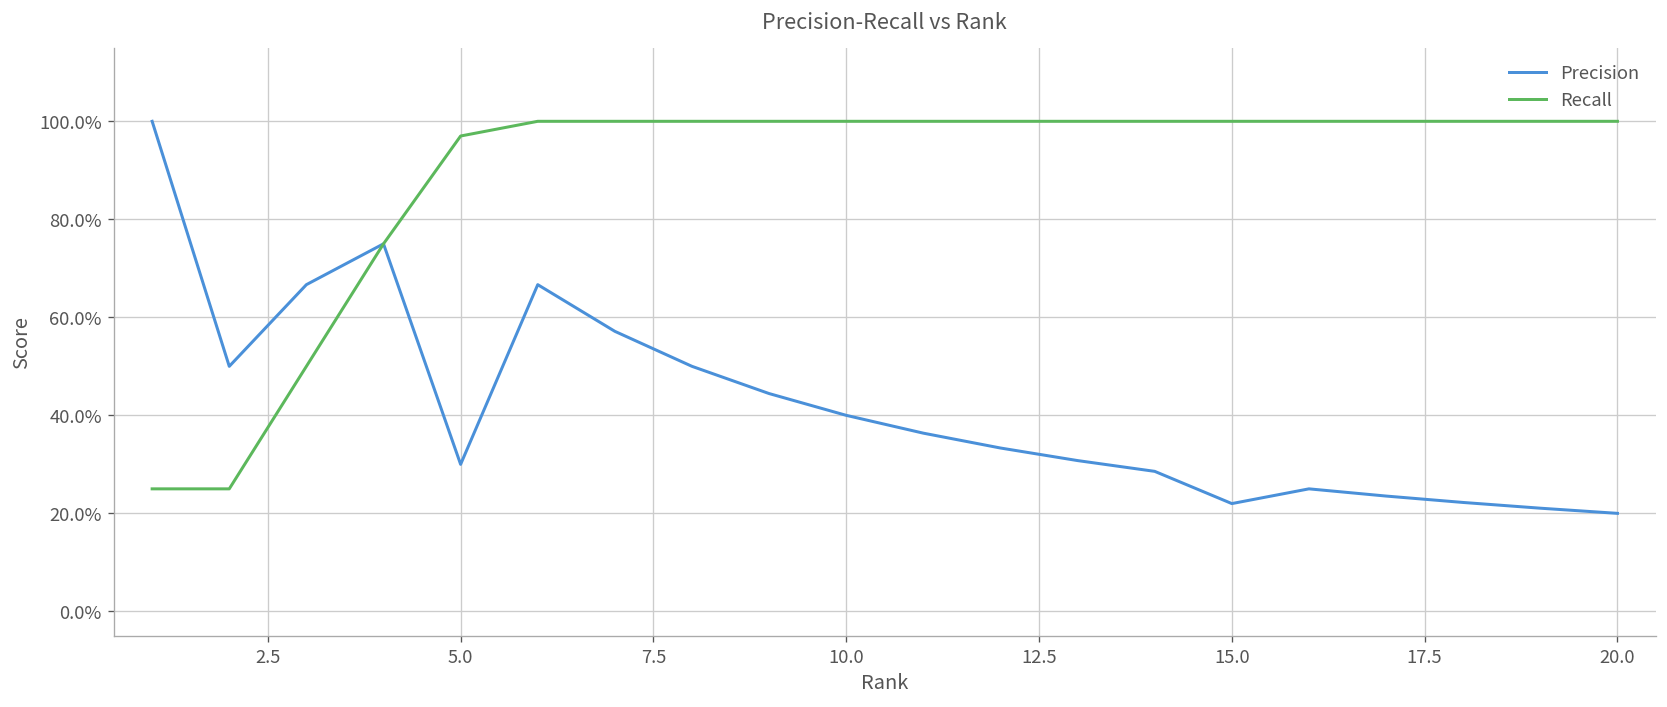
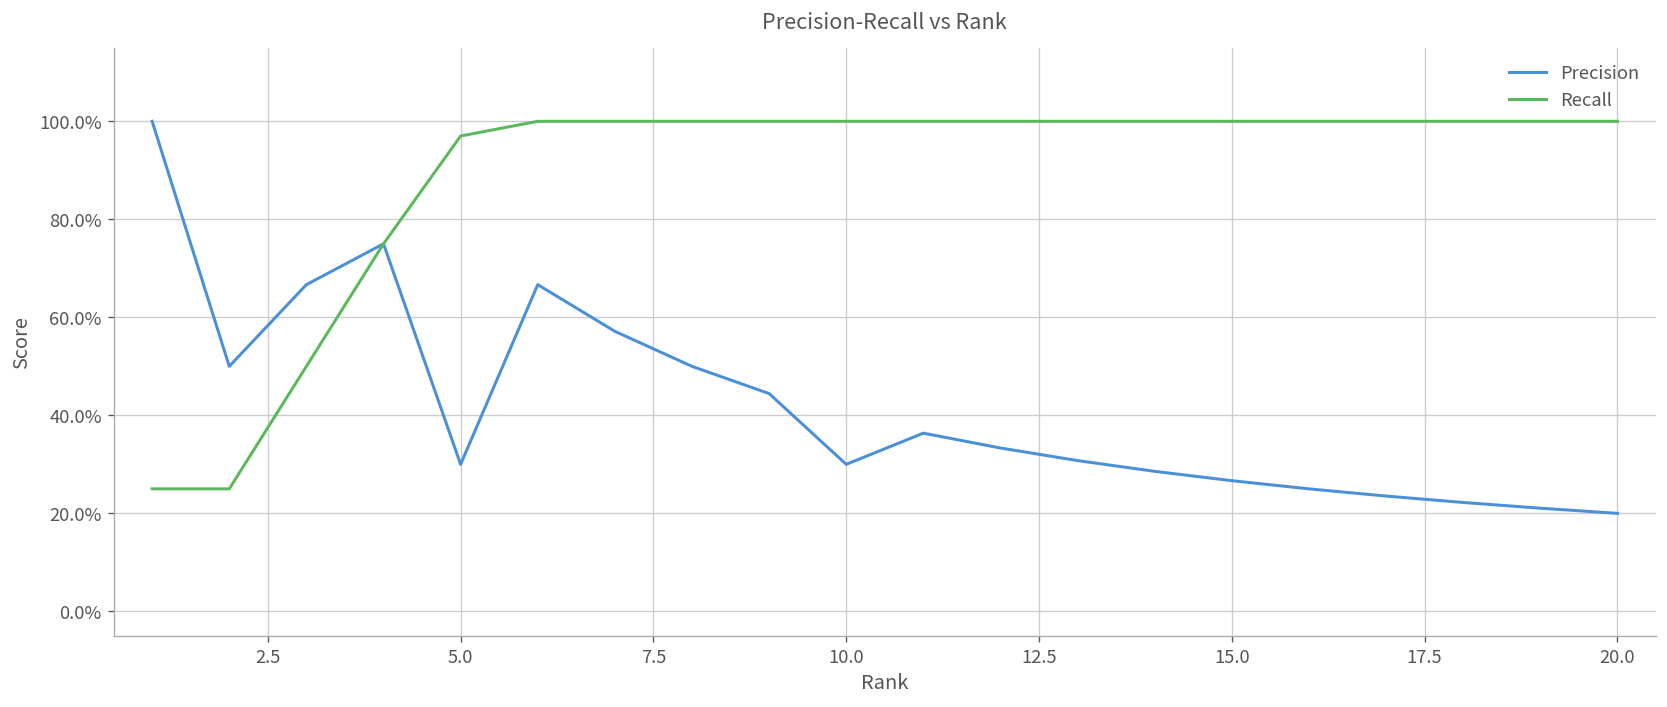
Precision, 10.0: 40% -> 30%
Precision, 15.0: 22% -> 27%
